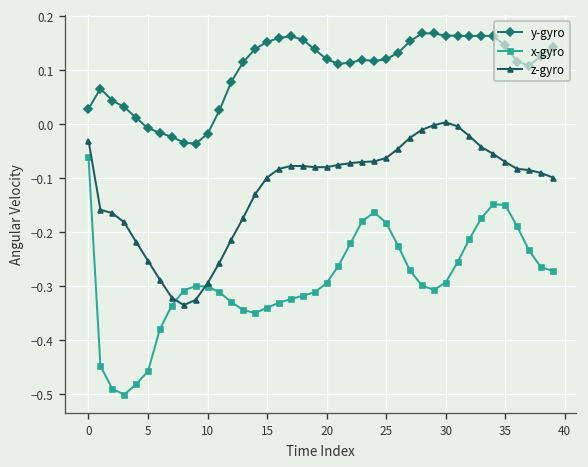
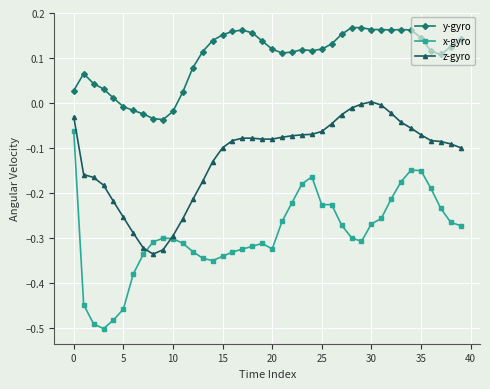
x-gyro, 20: -0.29 -> -0.32
x-gyro, 25: -0.18 -> -0.23
x-gyro, 30: -0.29 -> -0.27
